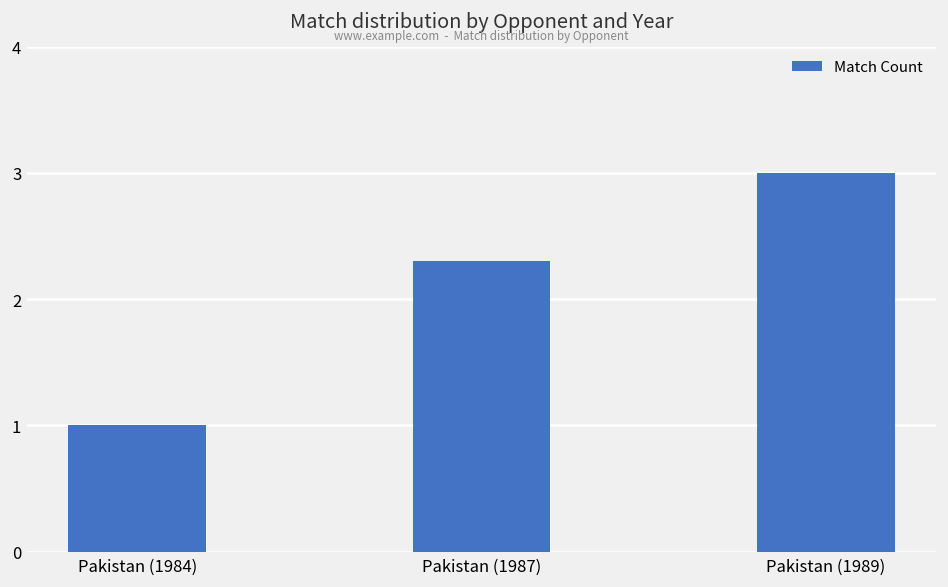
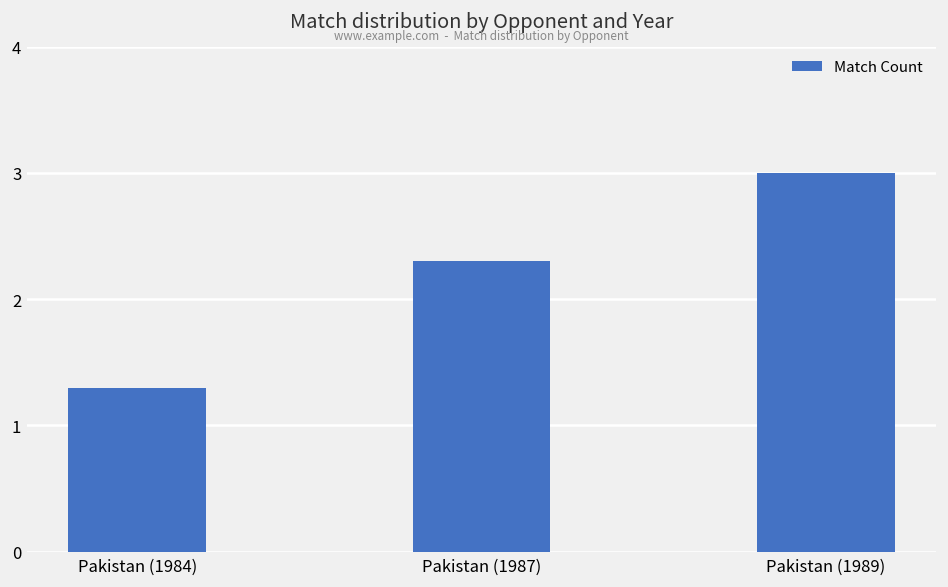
Pakistan (1984): 1.0 -> 1.3
